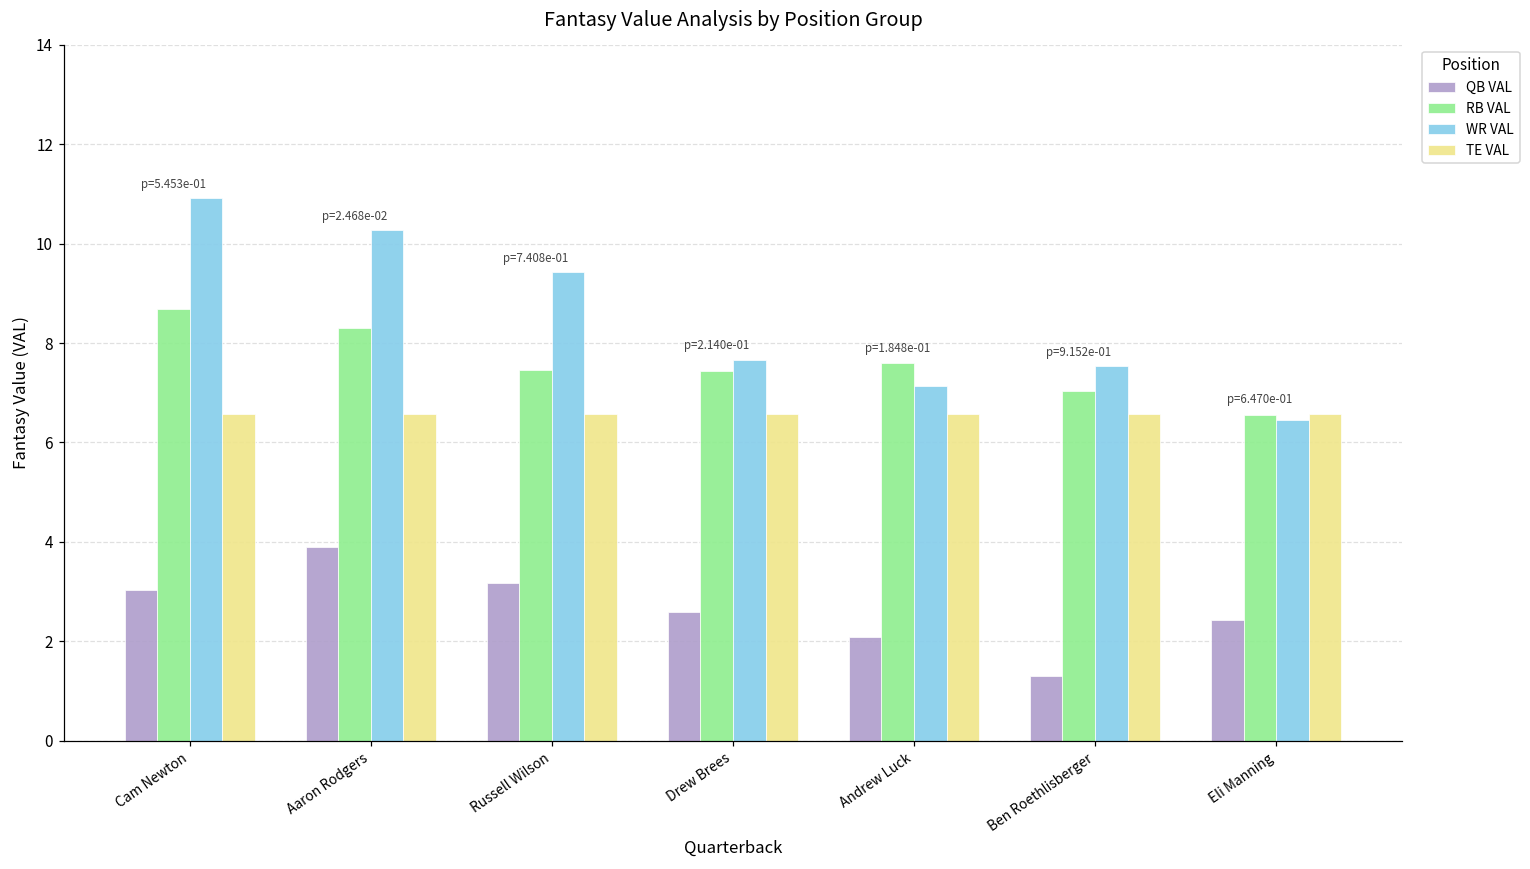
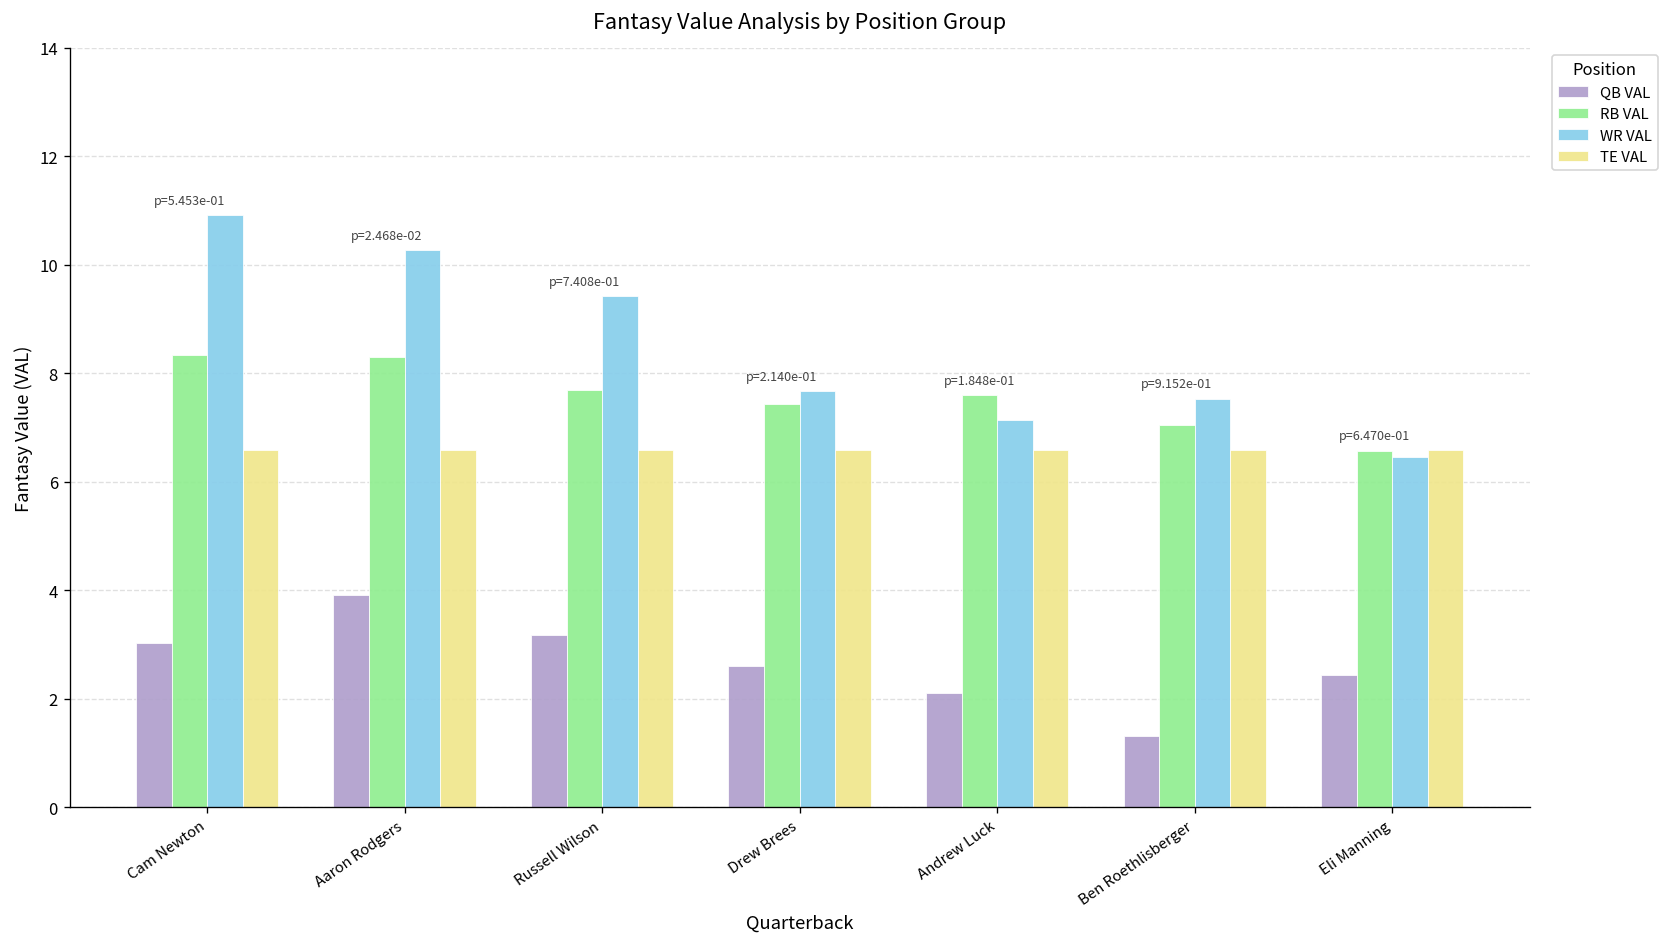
RB VAL, Cam Newton: 8.7 -> 8.3
RB VAL, Russell Wilson: 7.5 -> 7.7
